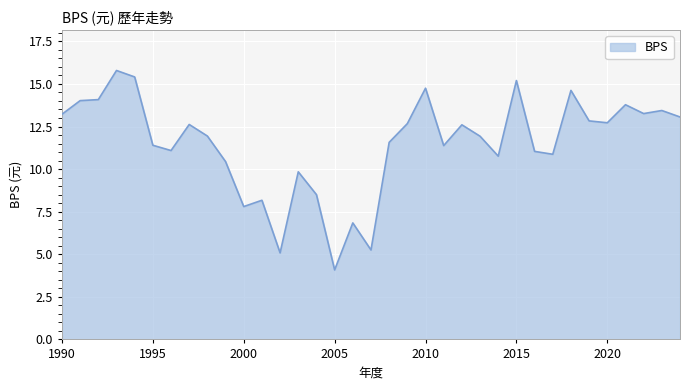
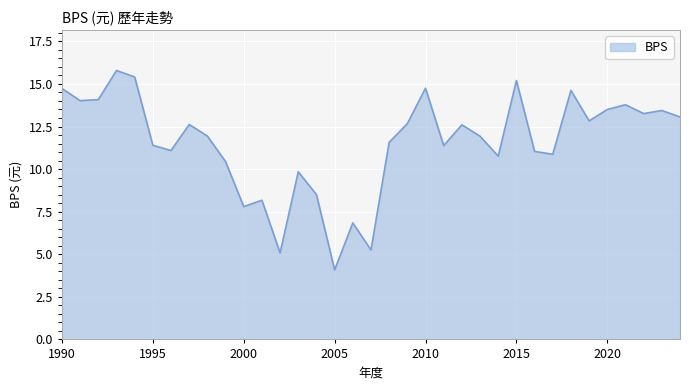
1990: 13.2 -> 14.7
2020: 12.7 -> 13.5
